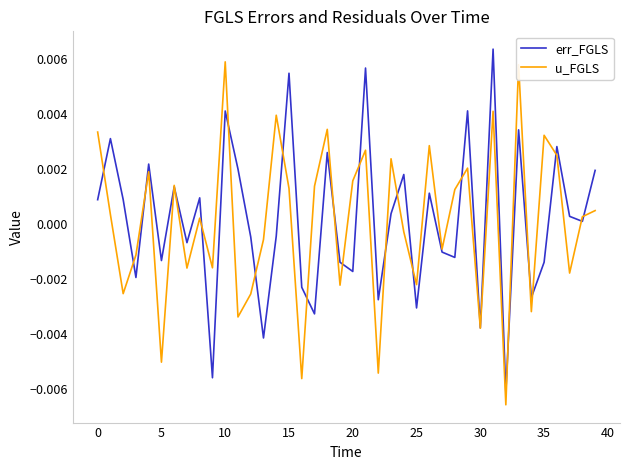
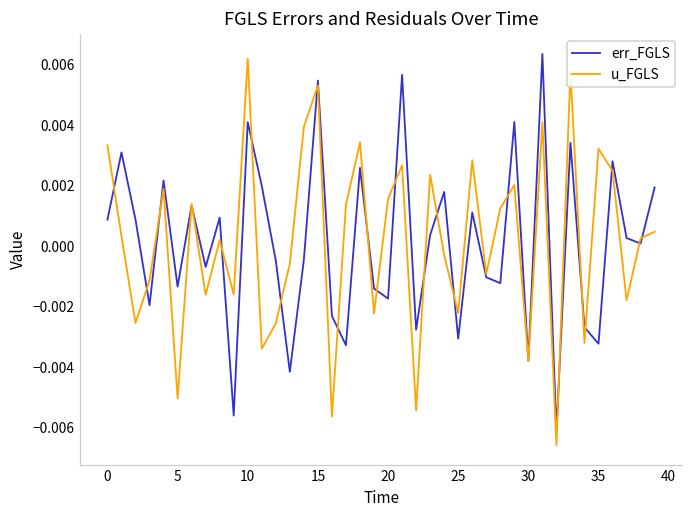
u_FGLS, 10: 0.0059 -> 0.0062
u_FGLS, 15: 0.0013 -> 0.0053
err_FGLS, 35: -0.0014 -> -0.0032
